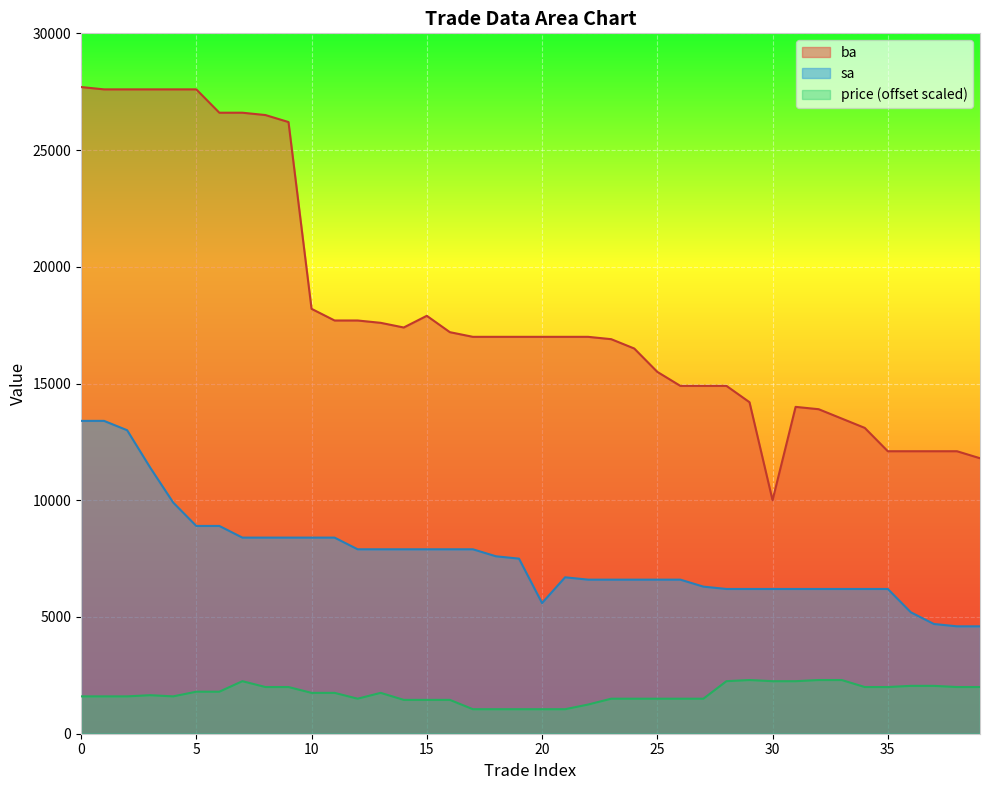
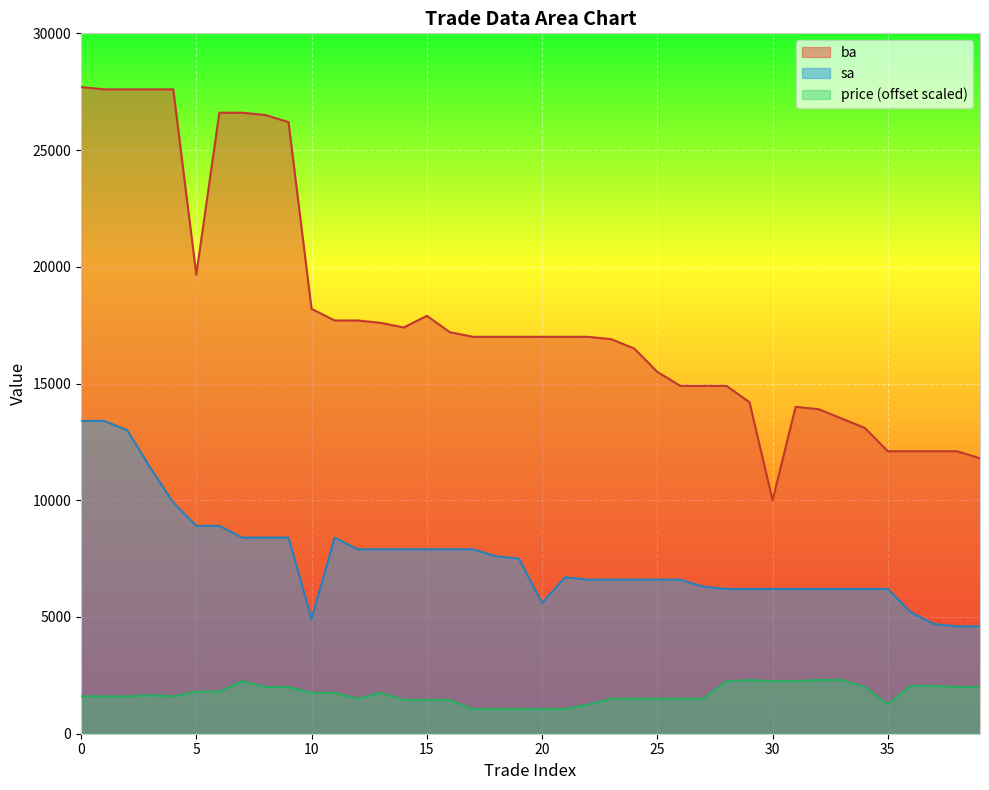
ba, 5: 27600 -> 19700
sa, 10: 8400 -> 4900
price (offset scaled), 35: 2000 -> 1300
